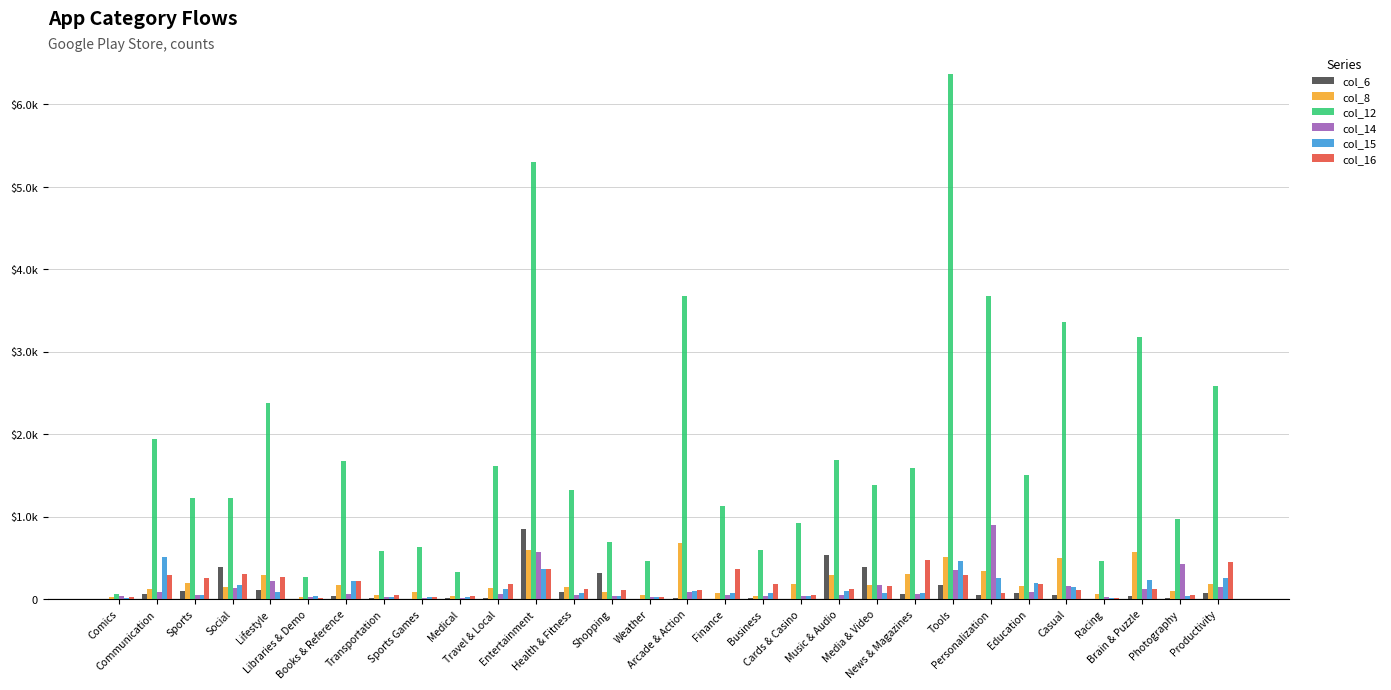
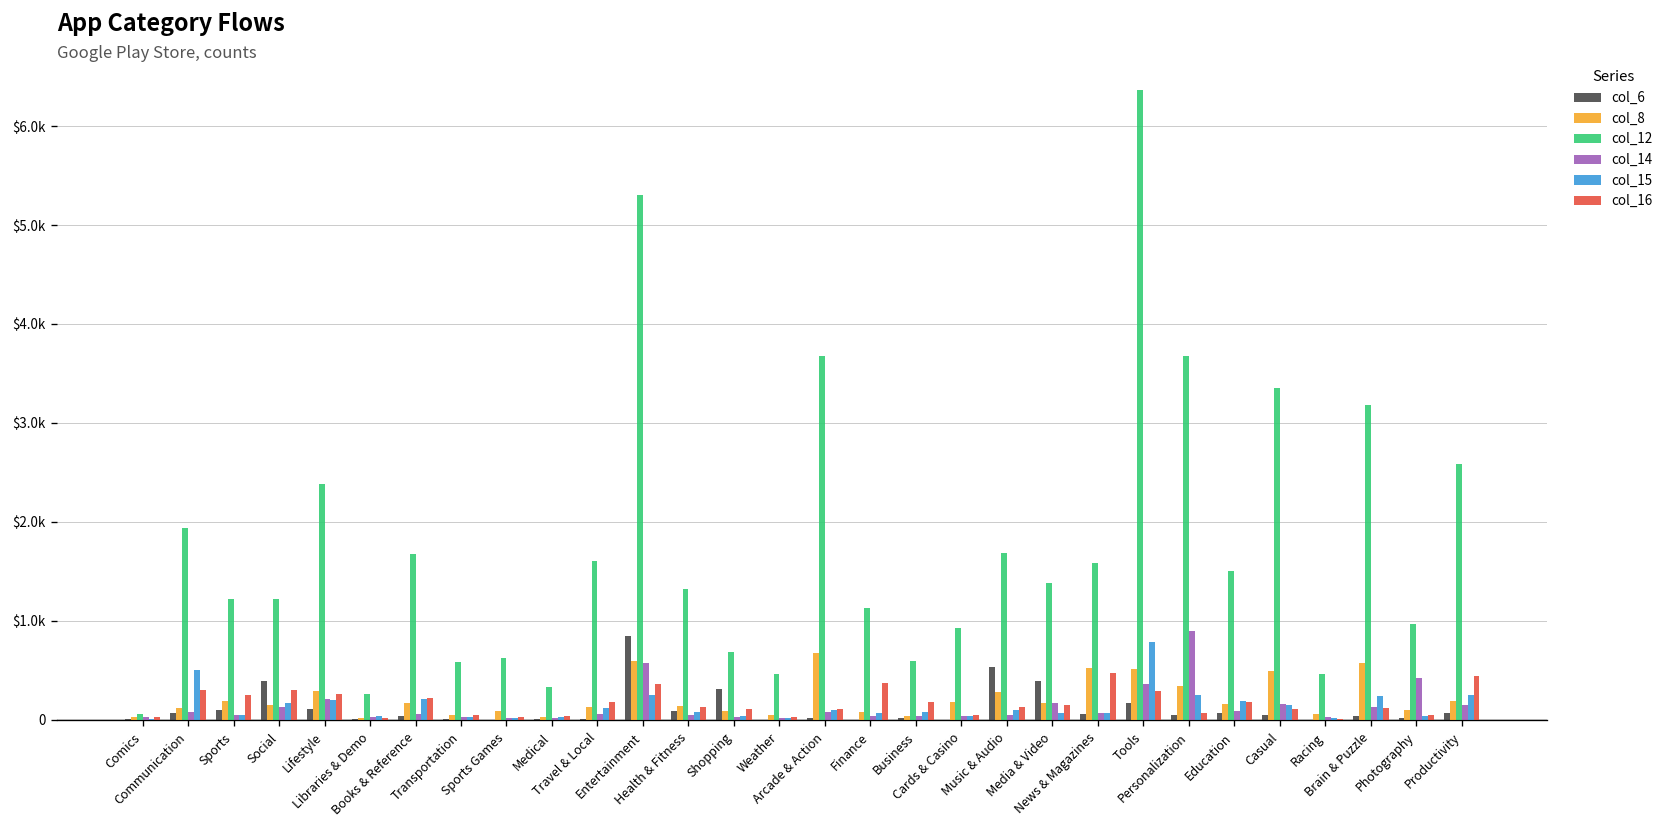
col_15, Lifestyle: $100 -> $200
col_15, Entertainment: $400 -> $200
col_8, News & Magazines: $300 -> $500
col_15, Tools: $500 -> $800
